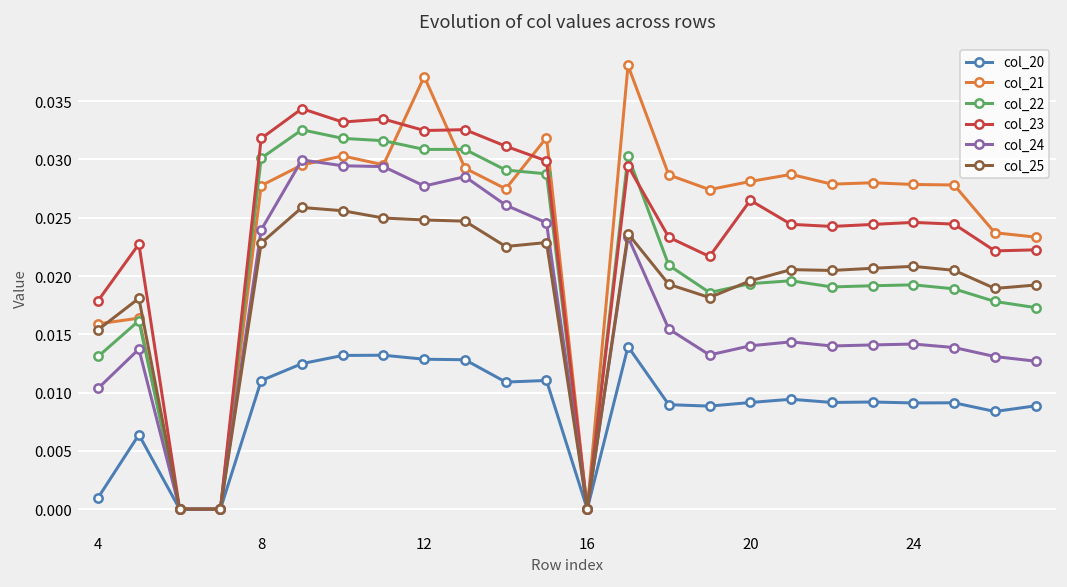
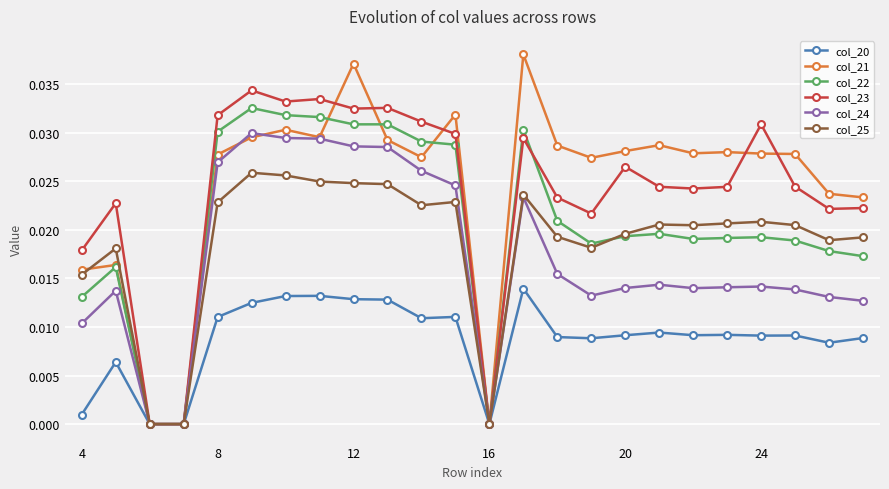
col_24, 8: 0.024 -> 0.027
col_24, 12: 0.028 -> 0.029
col_23, 24: 0.025 -> 0.031
